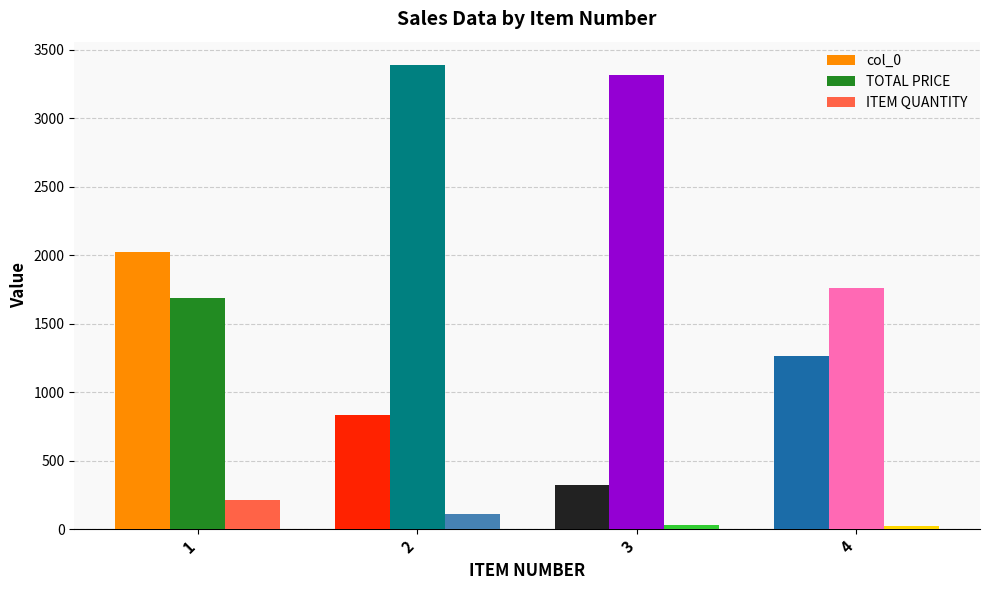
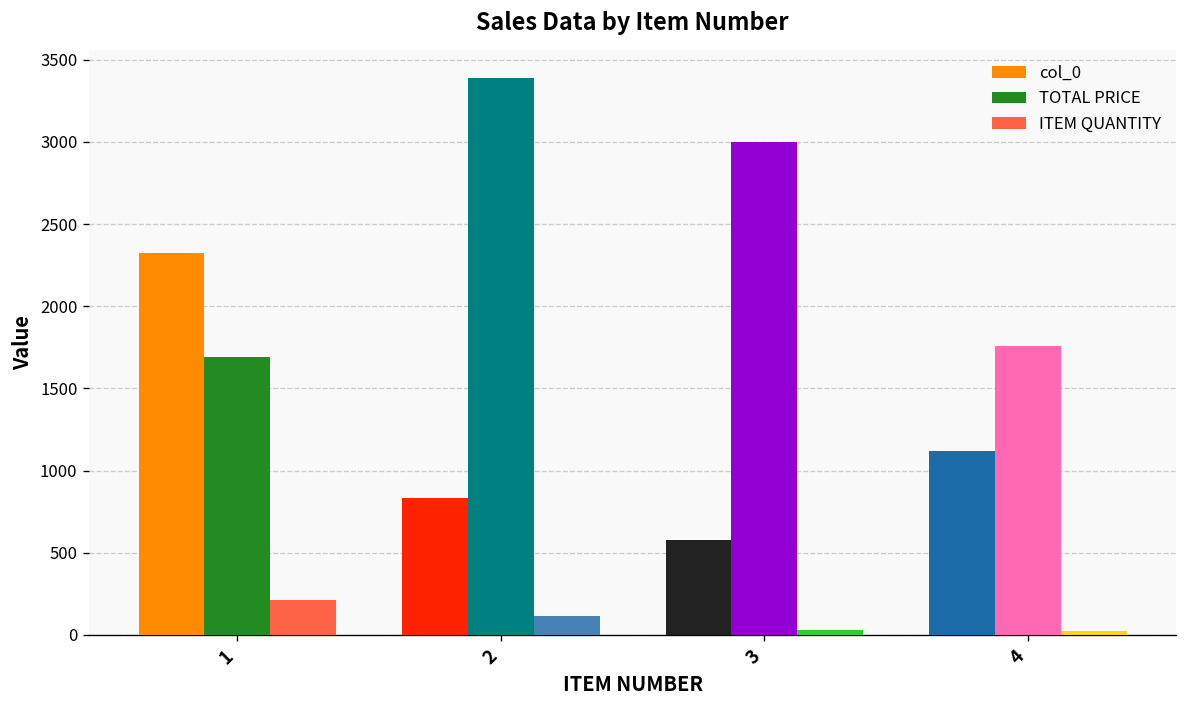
col_0, 1: 2020 -> 2330
col_0, 3: 320 -> 580
TOTAL PRICE, 3: 3310 -> 3000
col_0, 4: 1270 -> 1120
